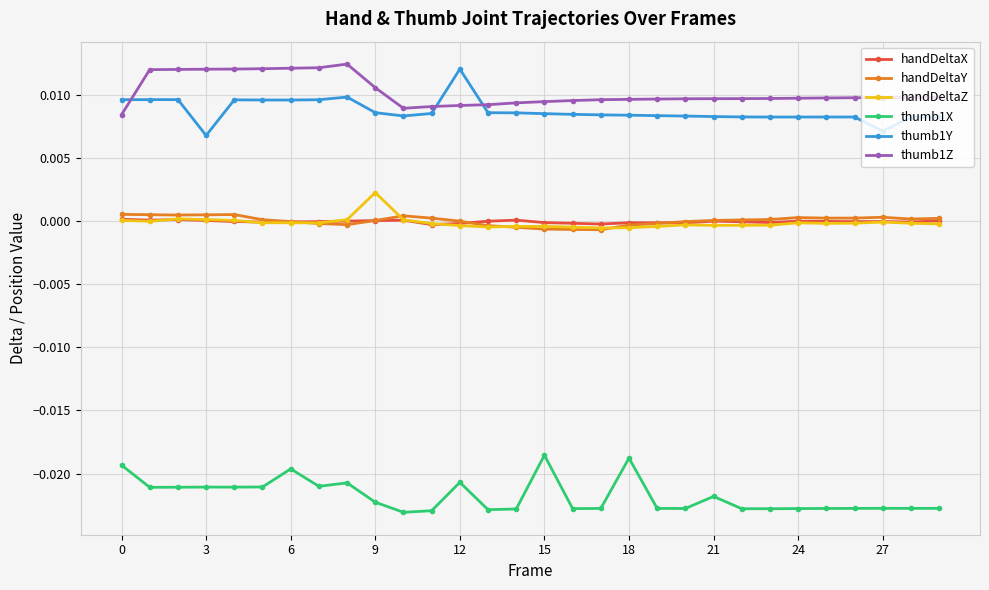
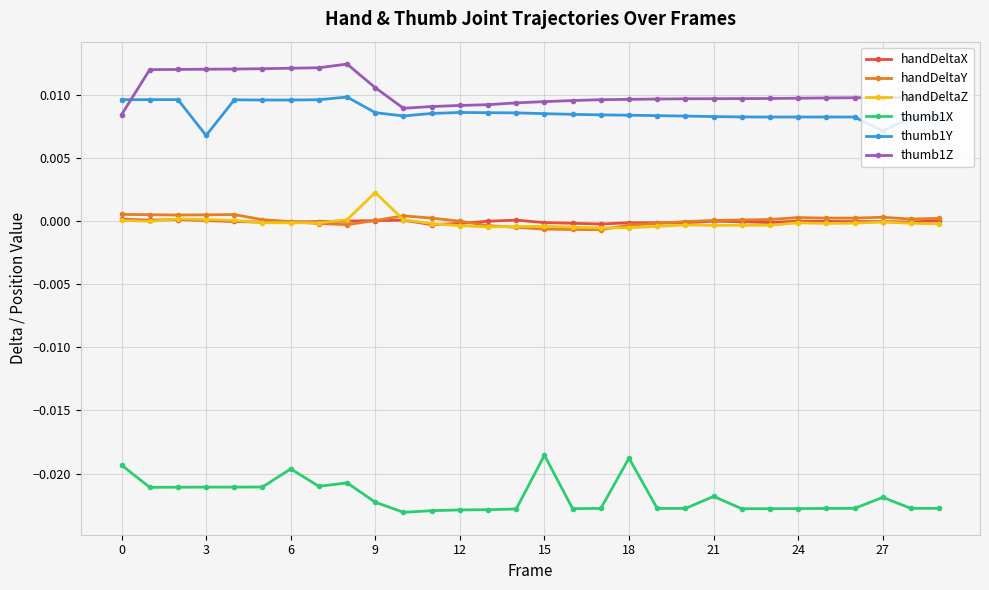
thumb1X, 12: -0.0207 -> -0.0229
thumb1Y, 12: 0.0120 -> 0.0086
thumb1X, 27: -0.0228 -> -0.0219
